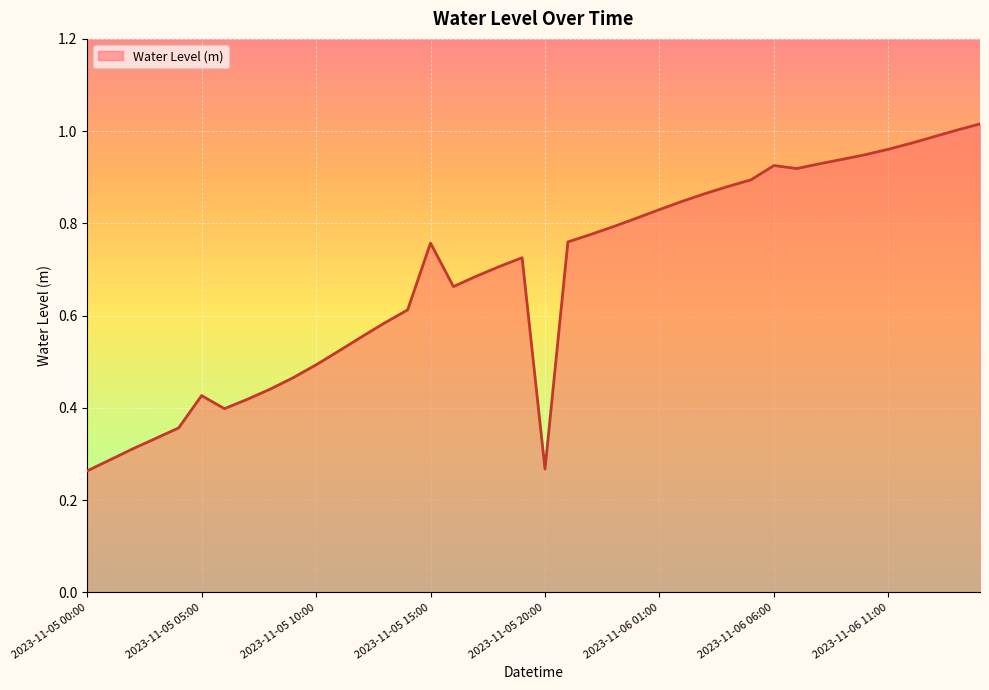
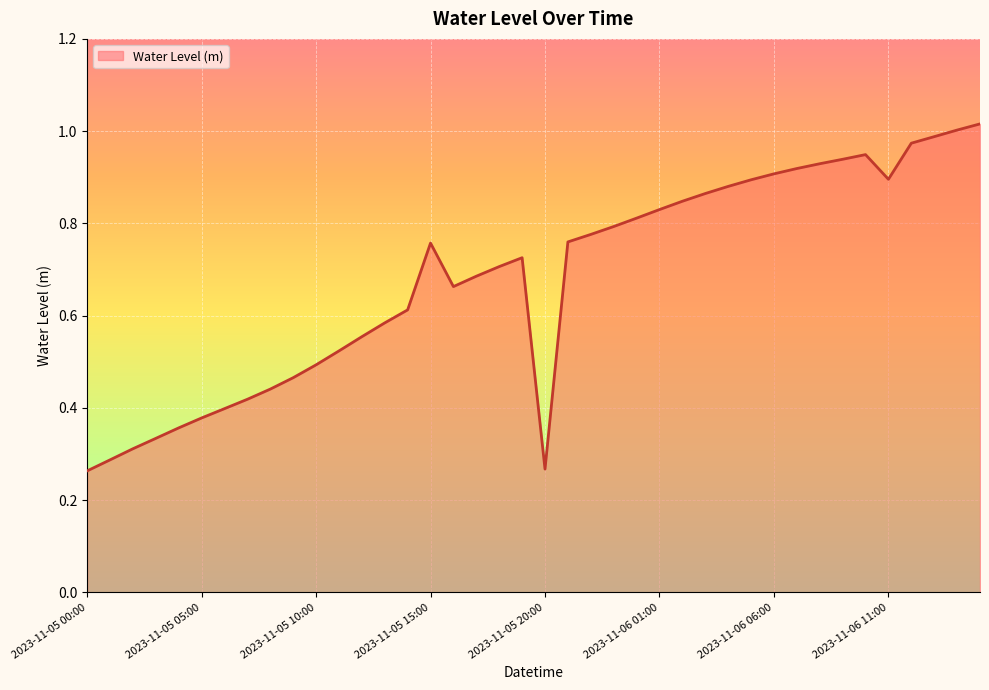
2023-11-05 05:00: 0.43 -> 0.38
2023-11-06 06:00: 0.93 -> 0.91
2023-11-06 11:00: 0.96 -> 0.90
